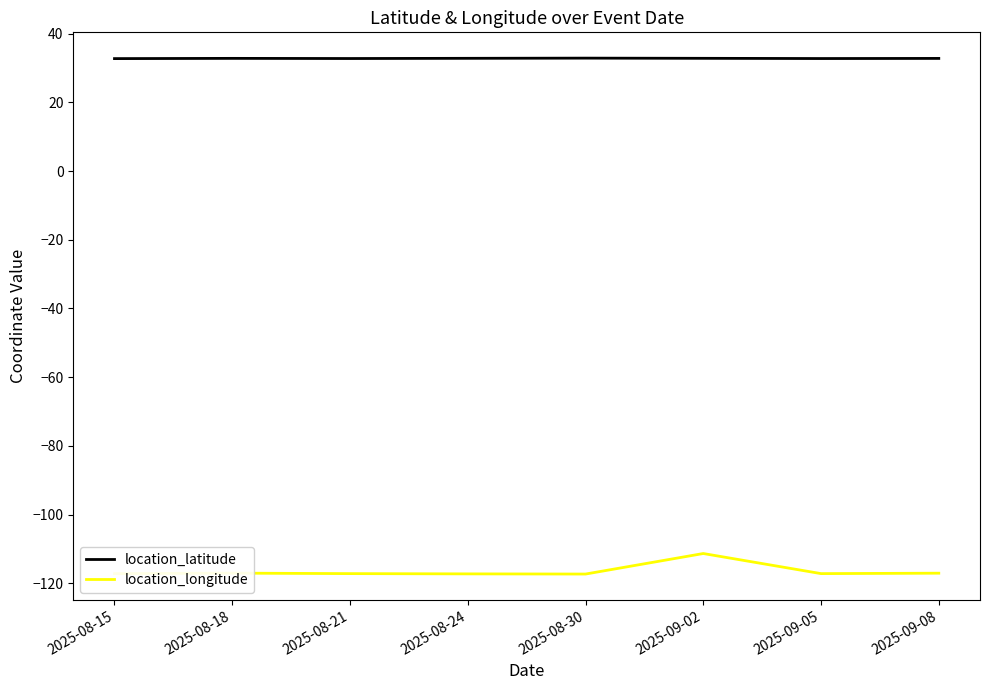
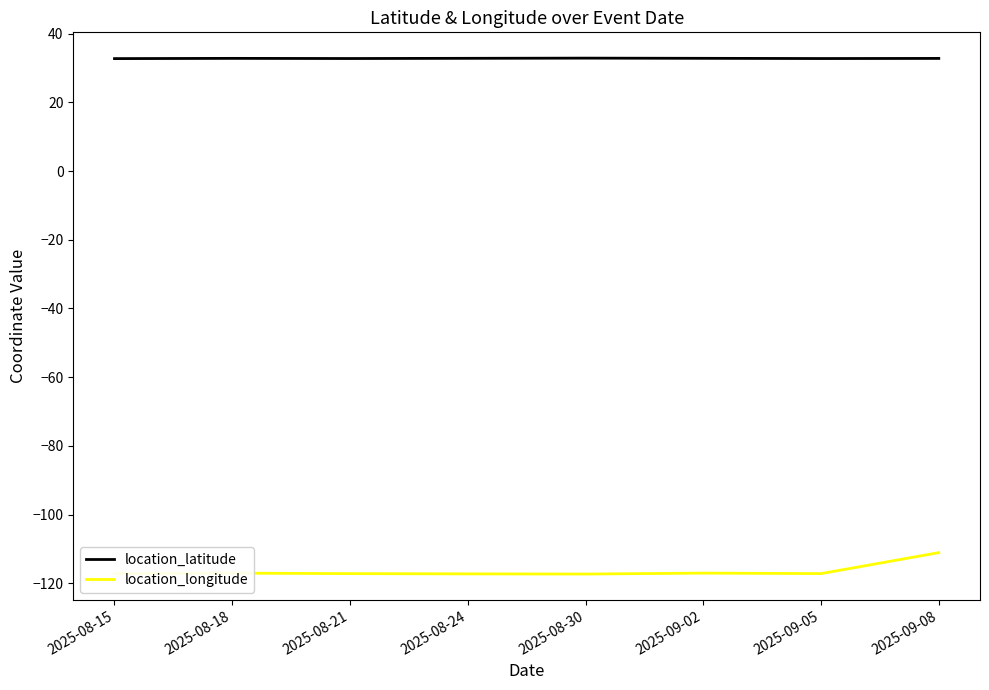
location_longitude, 2025-09-02: -111 -> -117
location_longitude, 2025-09-08: -117 -> -111
